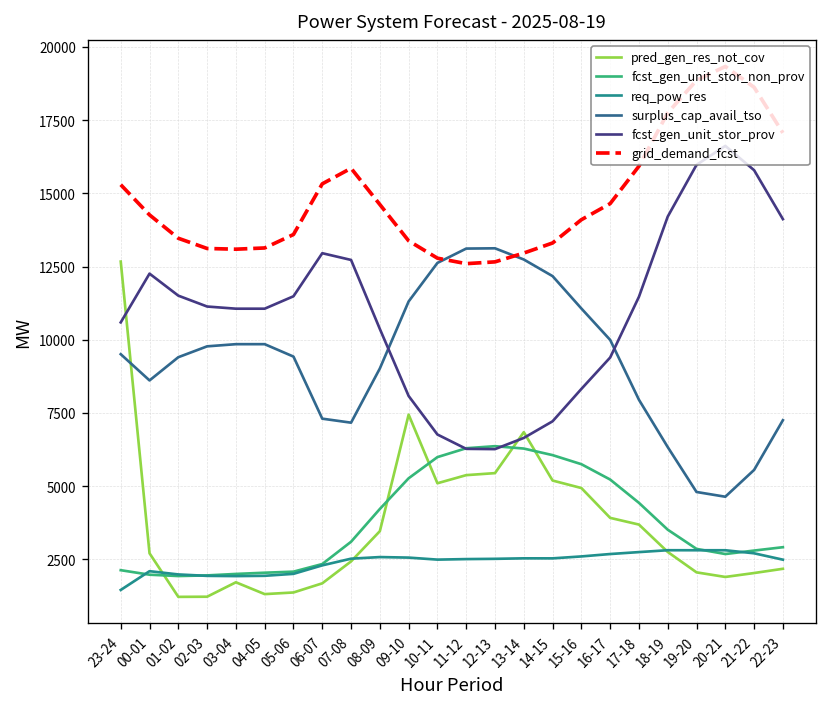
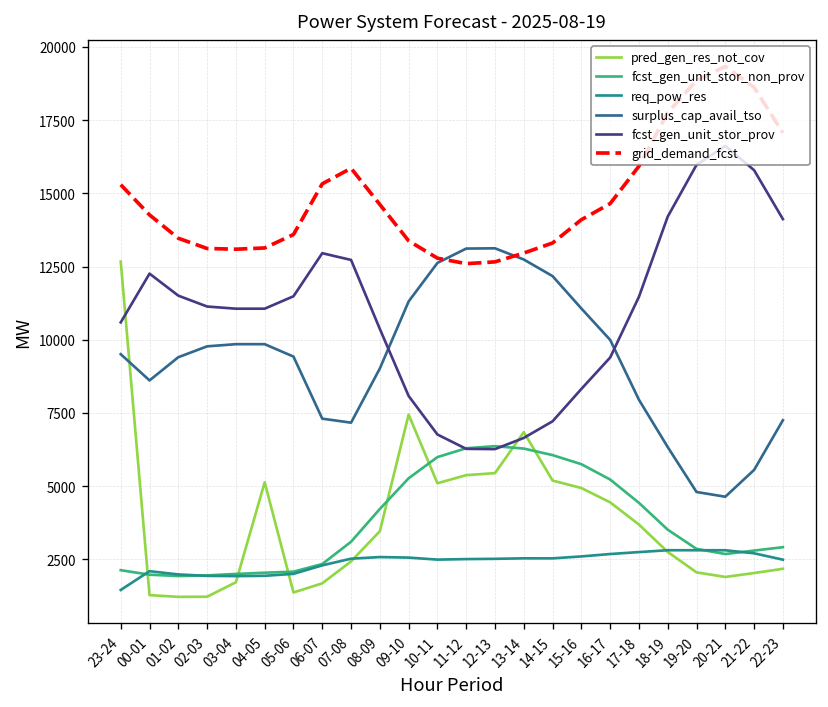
pred_gen_res_not_cov, 00-01: 2700 -> 1300
pred_gen_res_not_cov, 04-05: 1300 -> 5100
pred_gen_res_not_cov, 16-17: 3900 -> 4400
